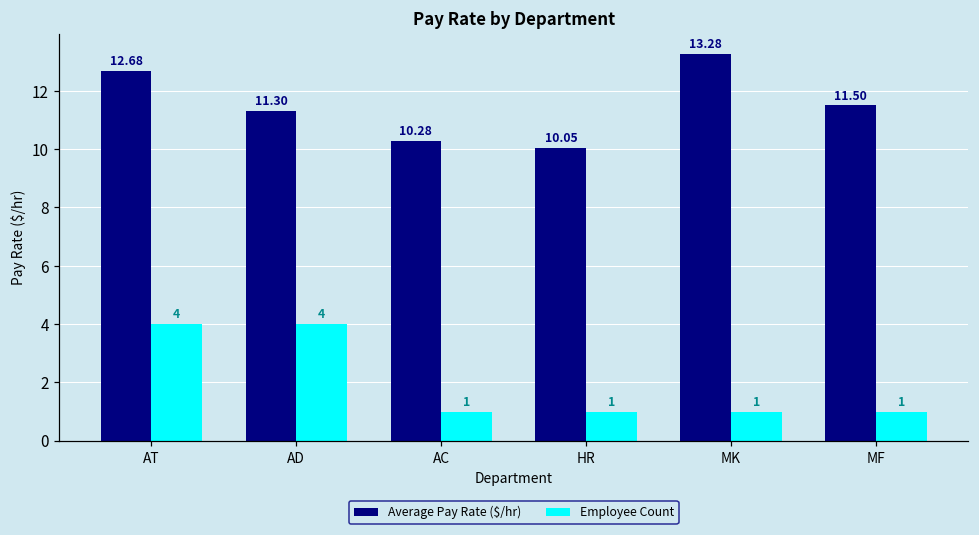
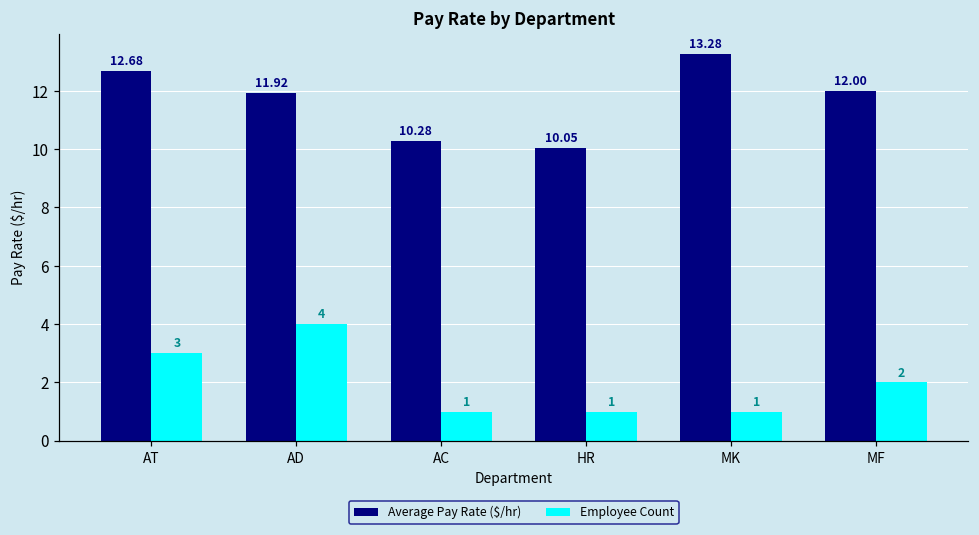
Employee Count, AT: 4 -> 3
Average Pay Rate ($/hr), AD: 11.30 -> 11.92
Average Pay Rate ($/hr), MF: 11.50 -> 12.00
Employee Count, MF: 1 -> 2
